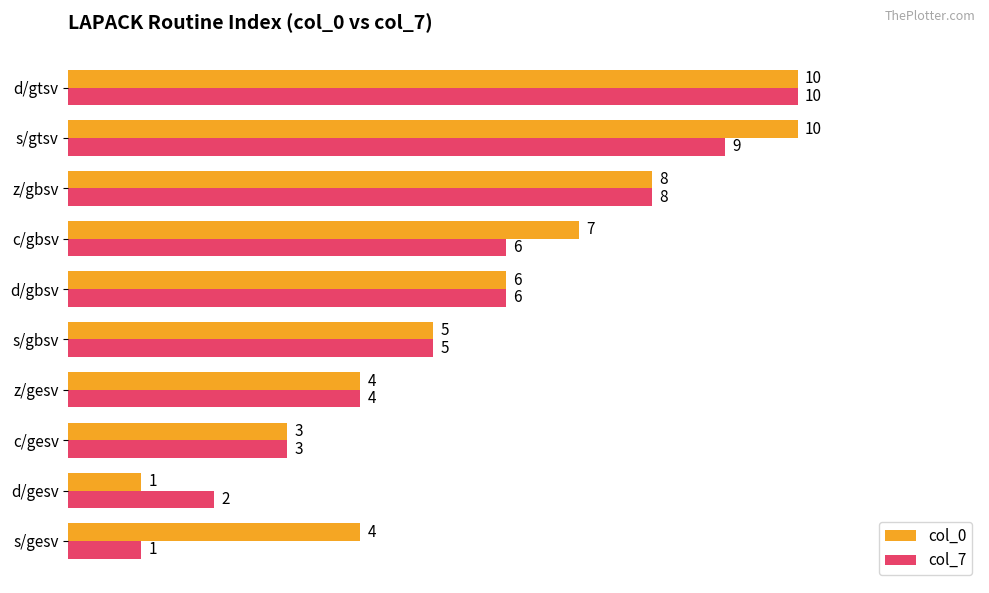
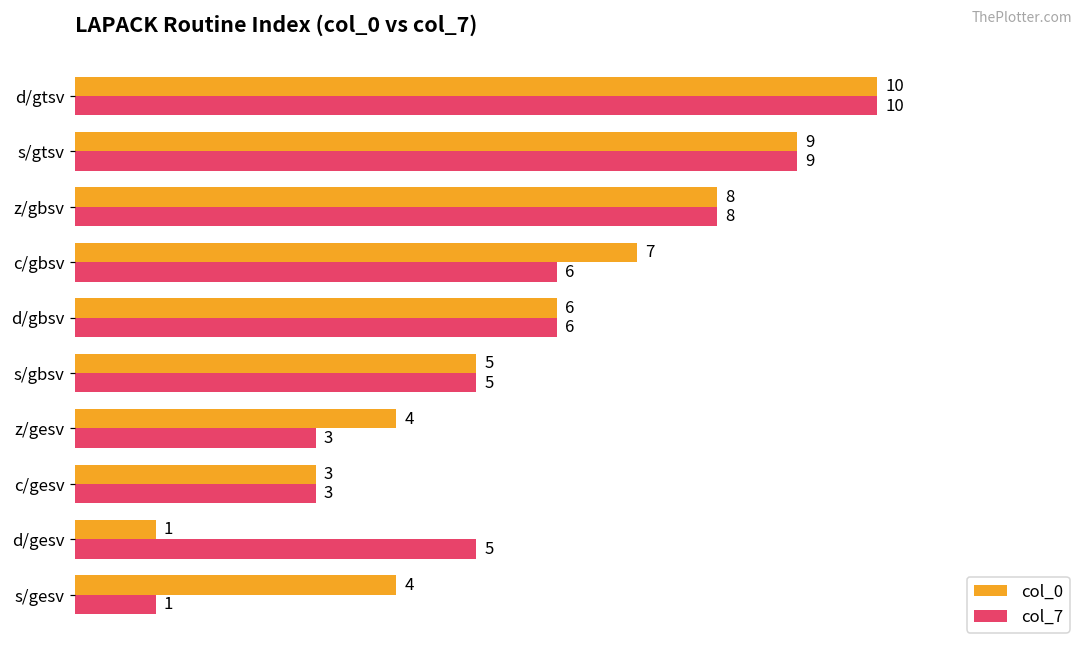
col_0, s/gtsv: 10 -> 9
col_7, z/gesv: 4 -> 3
col_7, d/gesv: 2 -> 5
